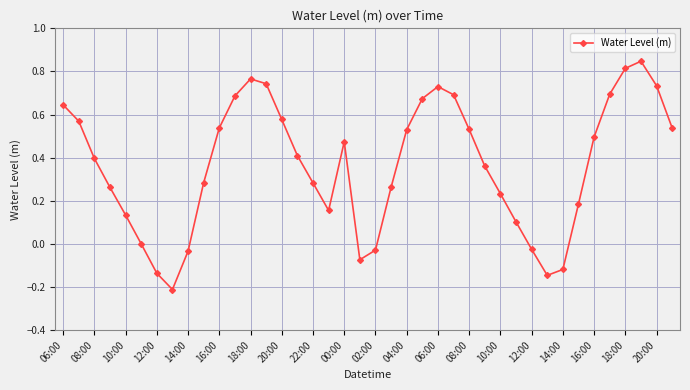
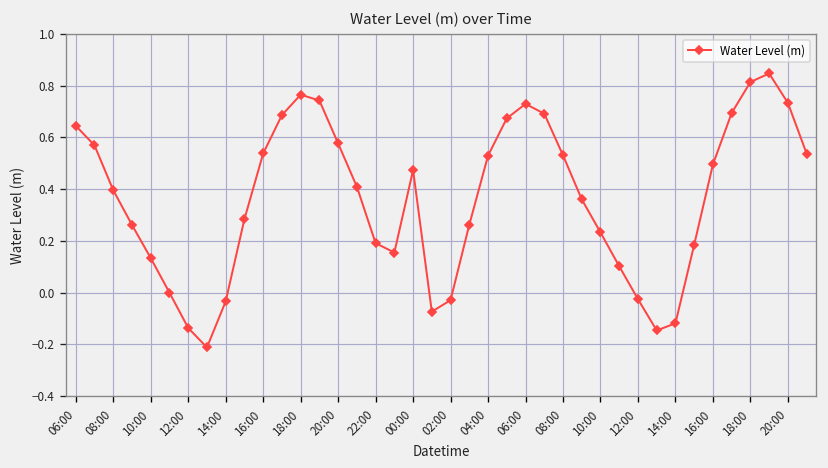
22:00: 0.28 -> 0.19
